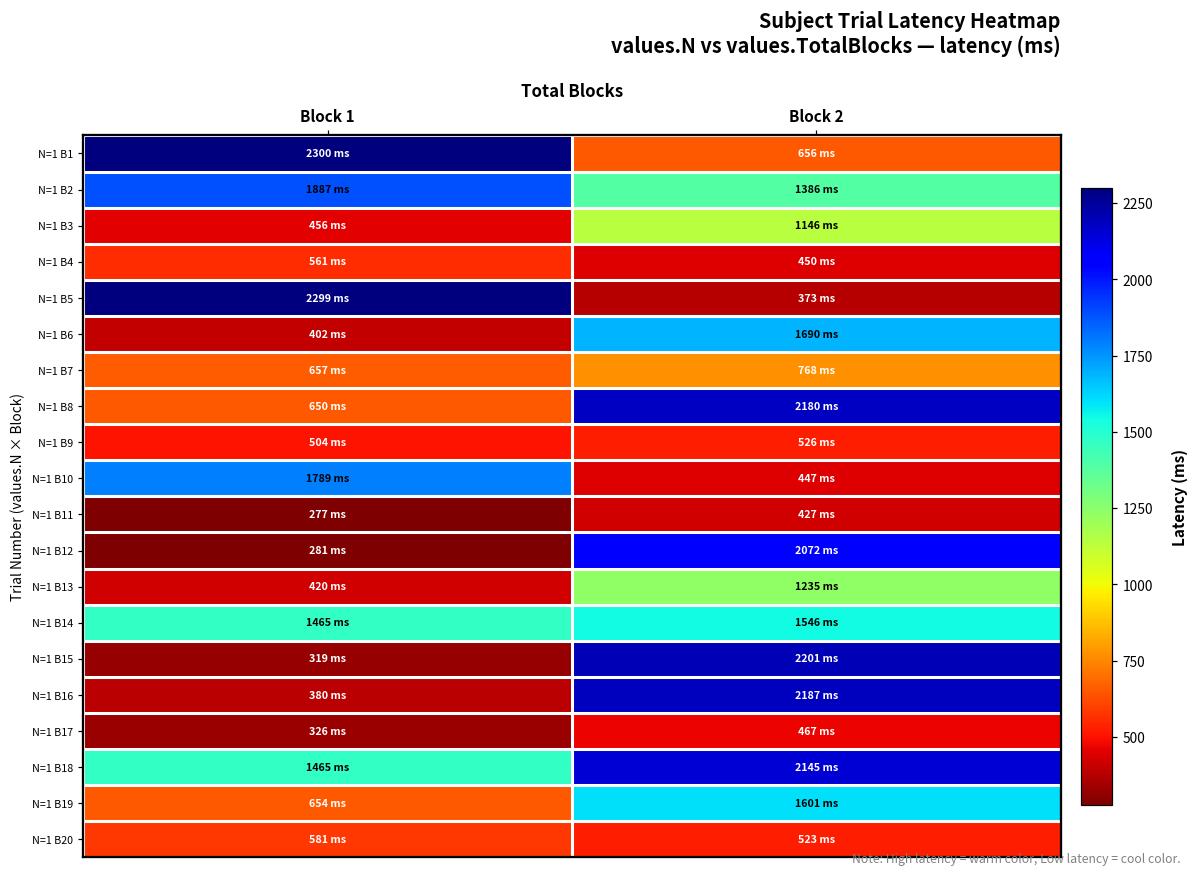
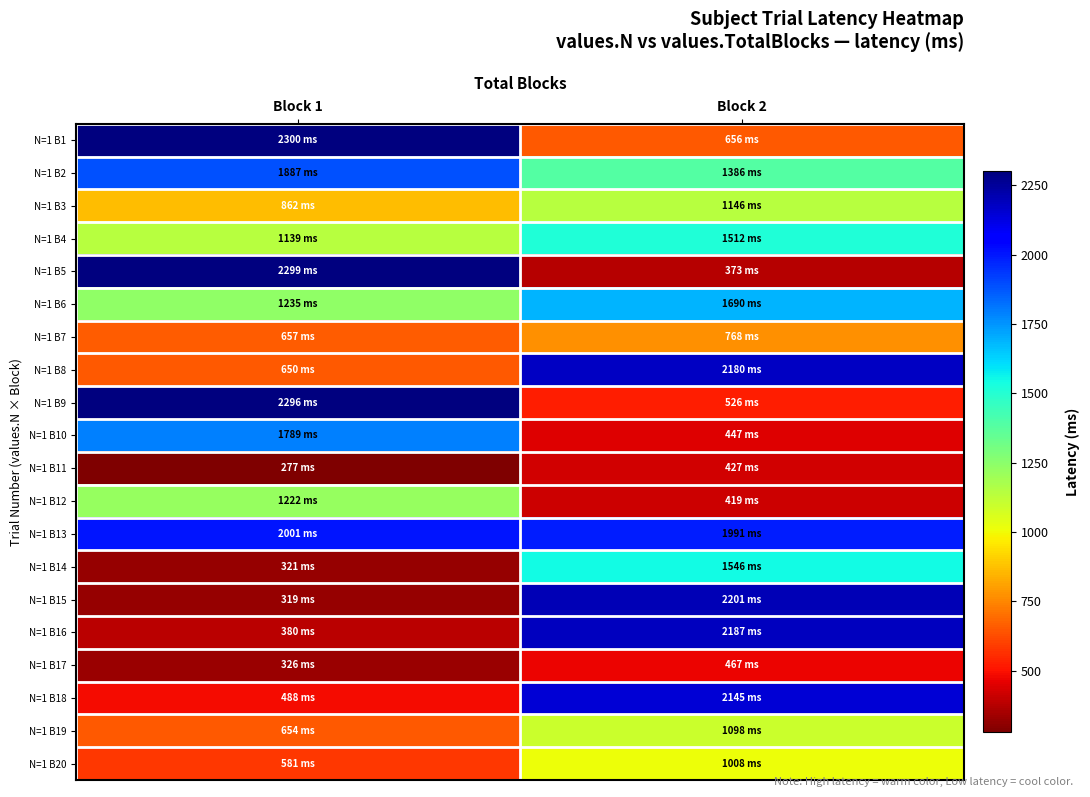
N=1 B3, Block 1: 456 -> 862
N=1 B4, Block 1: 561 -> 1139
N=1 B4, Block 2: 450 -> 1512
N=1 B6, Block 1: 402 -> 1235
N=1 B9, Block 1: 504 -> 2296
N=1 B12, Block 1: 281 -> 1222
N=1 B12, Block 2: 2072 -> 419
N=1 B13, Block 1: 420 -> 2001
N=1 B13, Block 2: 1235 -> 1991
N=1 B14, Block 1: 1465 -> 321
N=1 B18, Block 1: 1465 -> 488
N=1 B19, Block 2: 1601 -> 1098
N=1 B20, Block 2: 523 -> 1008
